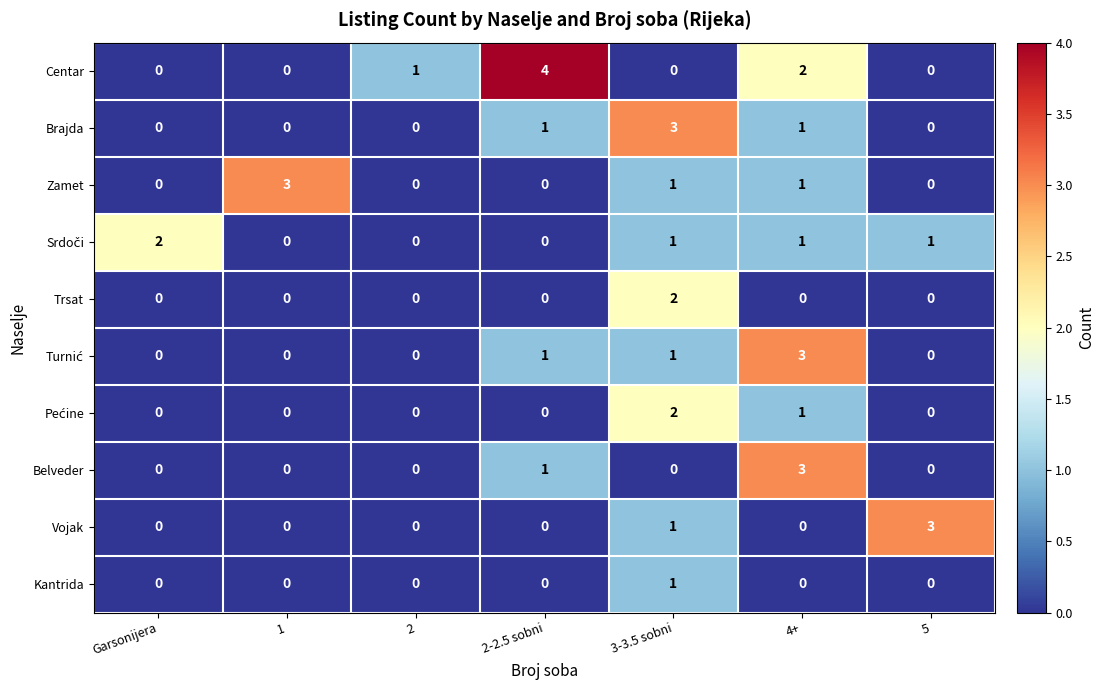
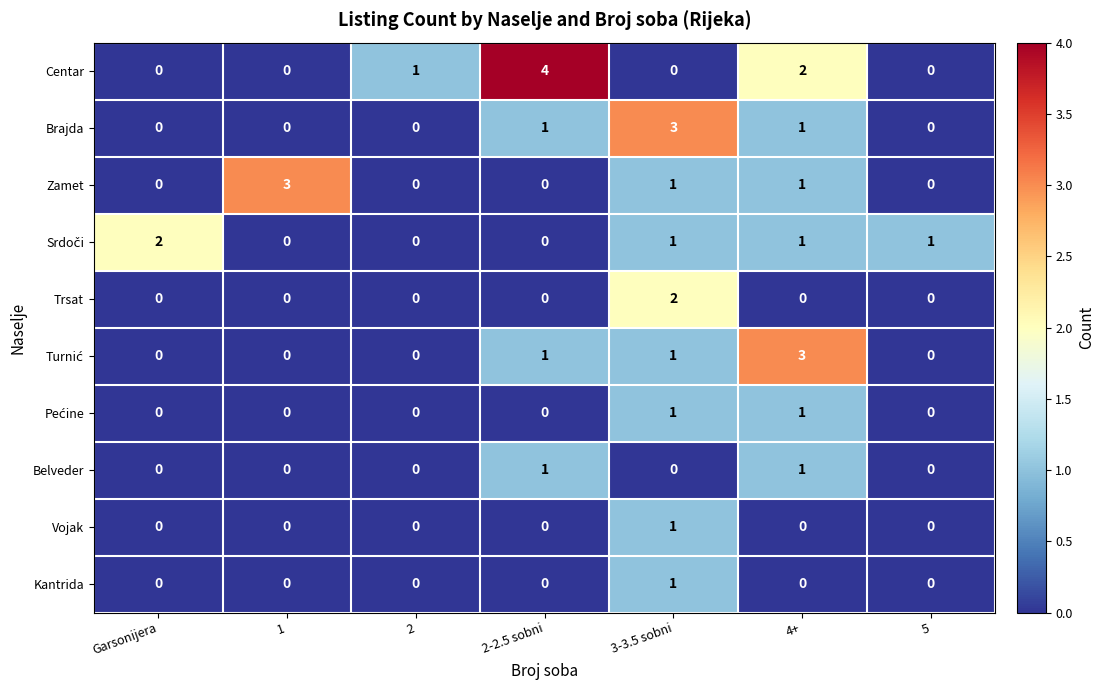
Pećine, 3-3.5 sobni: 2 -> 1
Belveder, 4+: 3 -> 1
Vojak, 5: 3 -> 0
